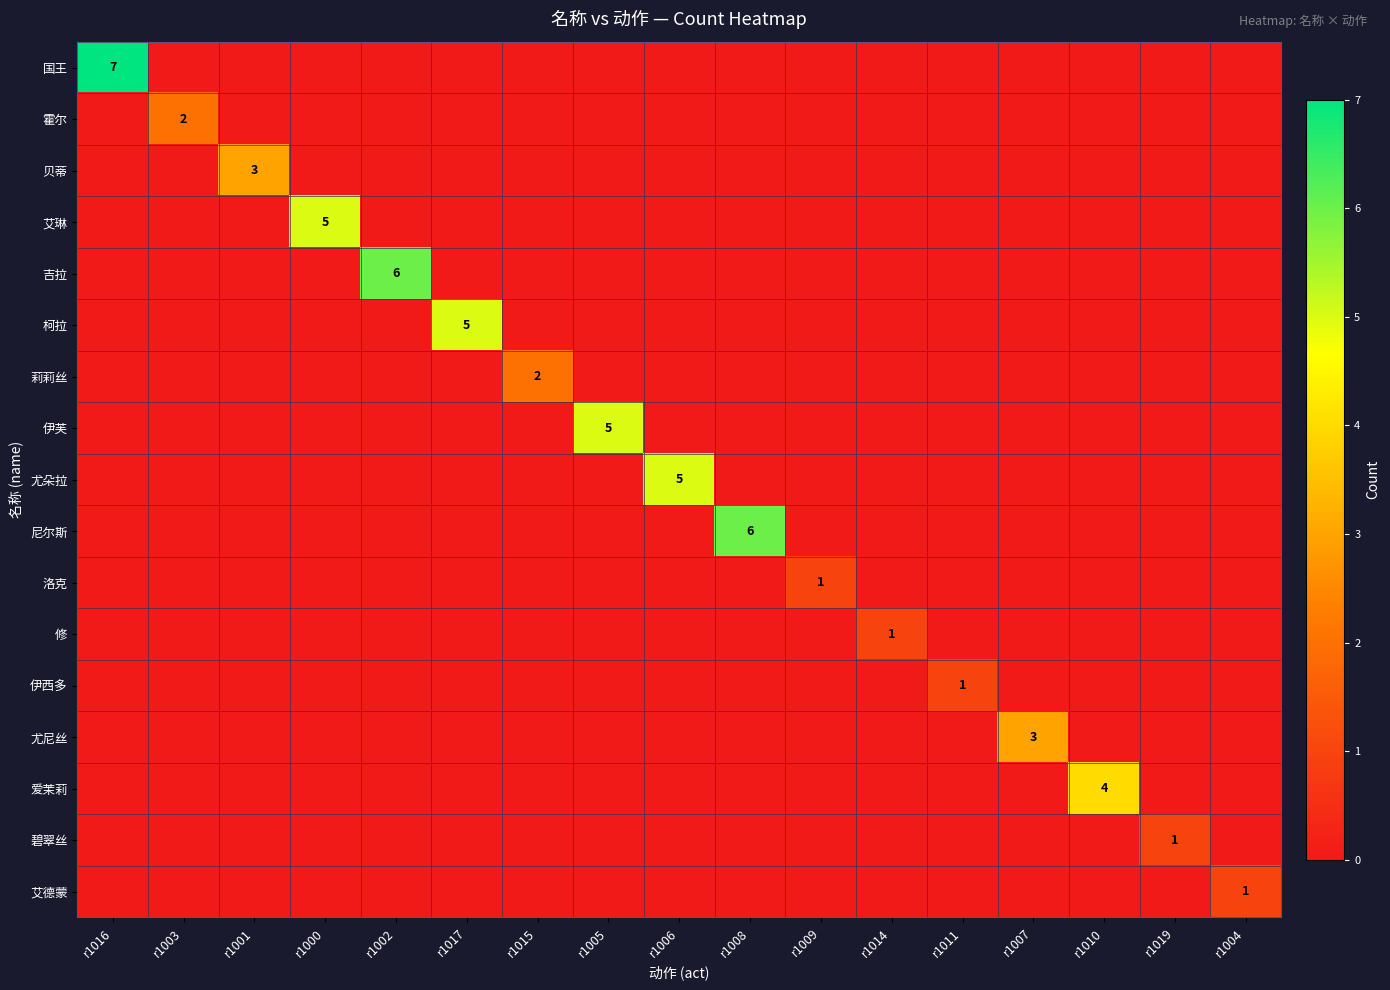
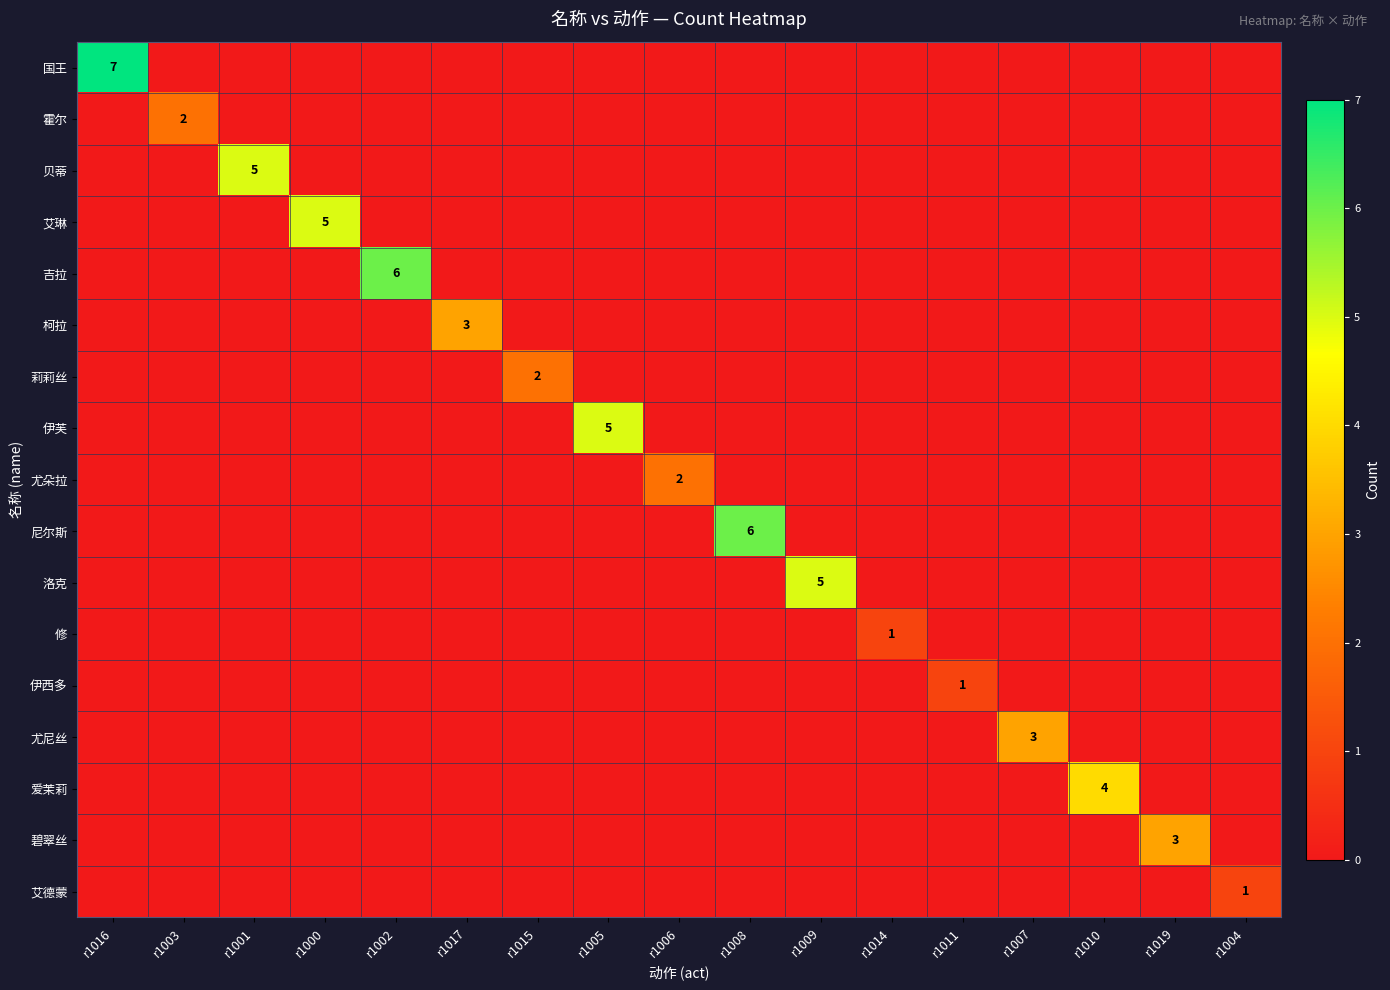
贝蒂, r1001: 3 -> 5
柯拉, r1017: 5 -> 3
尤朵拉, r1006: 5 -> 2
洛克, r1009: 1 -> 5
碧翠丝, r1019: 1 -> 3
